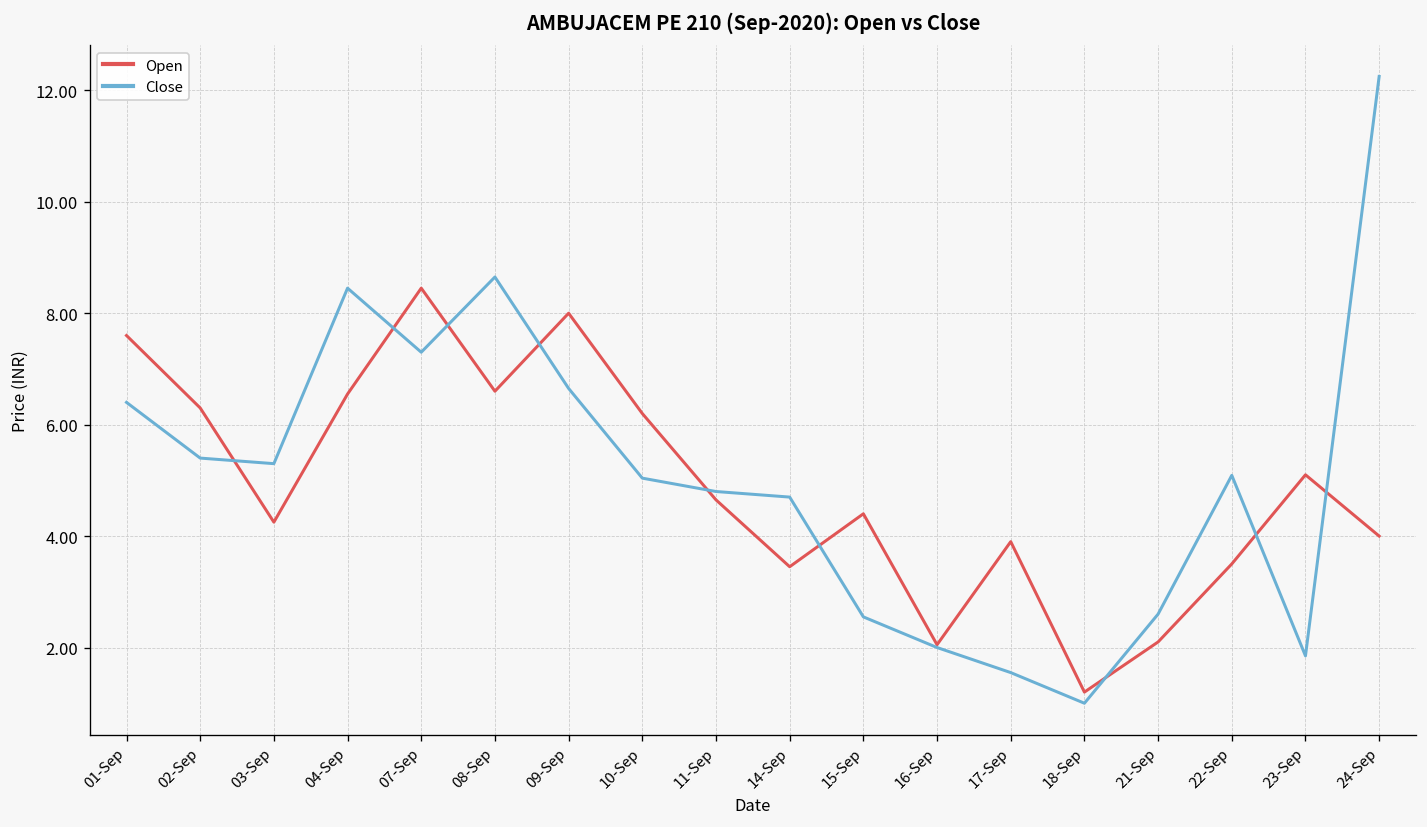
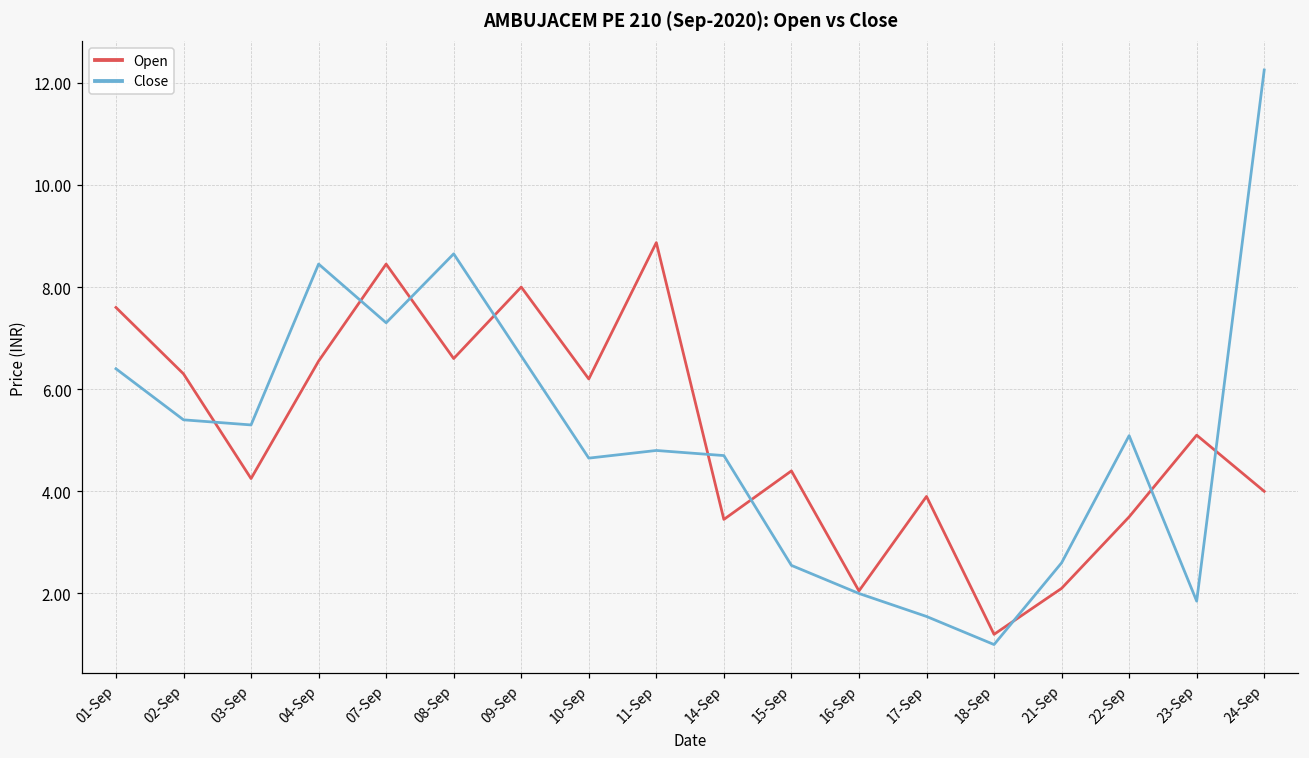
Close, 10-Sep: 5.0 -> 4.7
Open, 11-Sep: 4.7 -> 8.9
